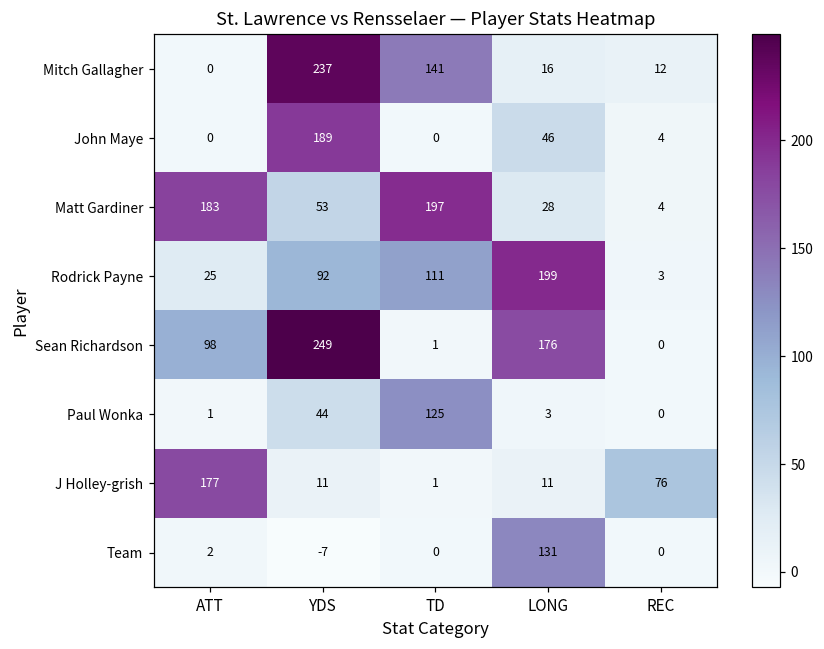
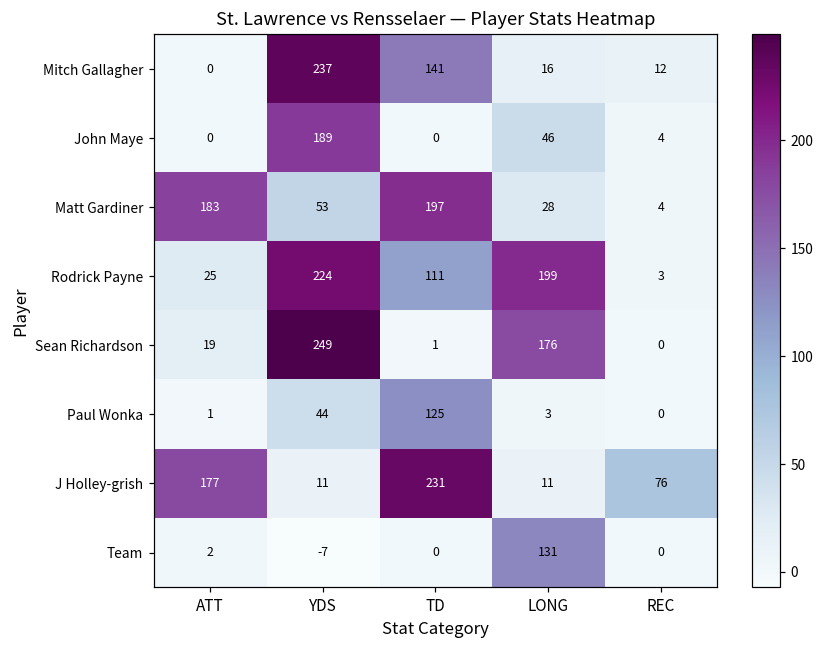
Rodrick Payne, YDS: 92 -> 224
Sean Richardson, ATT: 98 -> 19
J Holley-grish, TD: 1 -> 231
